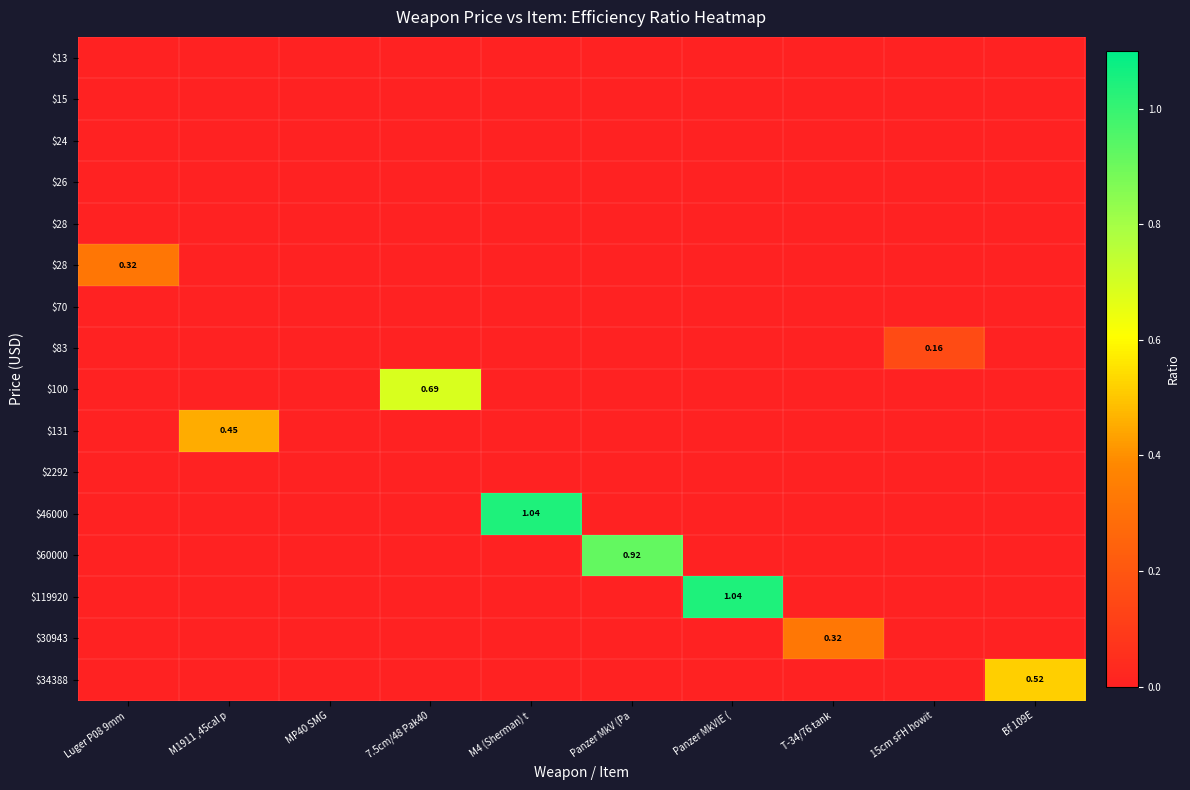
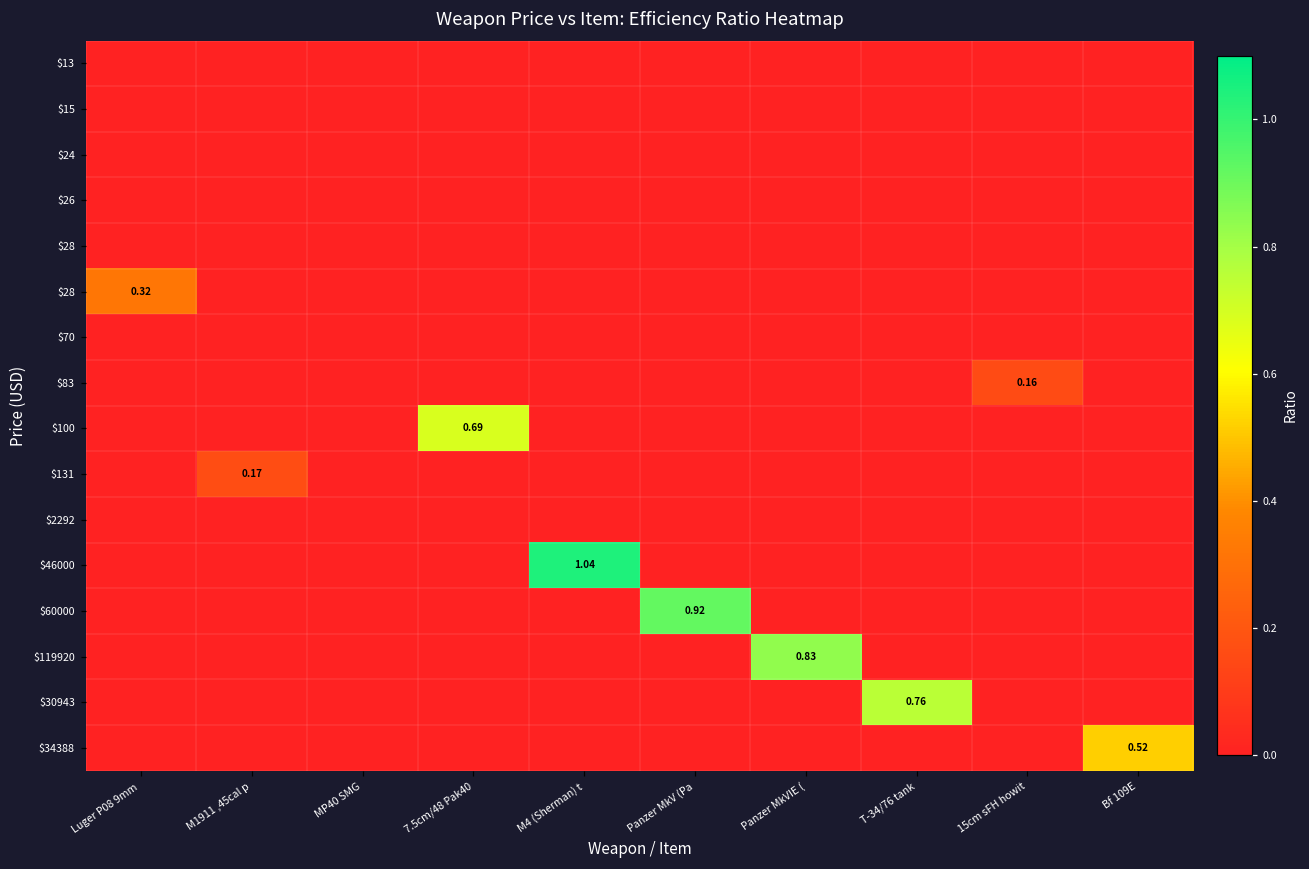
$131, M1911 ,45cal p: 0.45 -> 0.17
$119920, Panzer MkVIE (: 1.04 -> 0.83
$30943, T-34/76 tank: 0.32 -> 0.76
